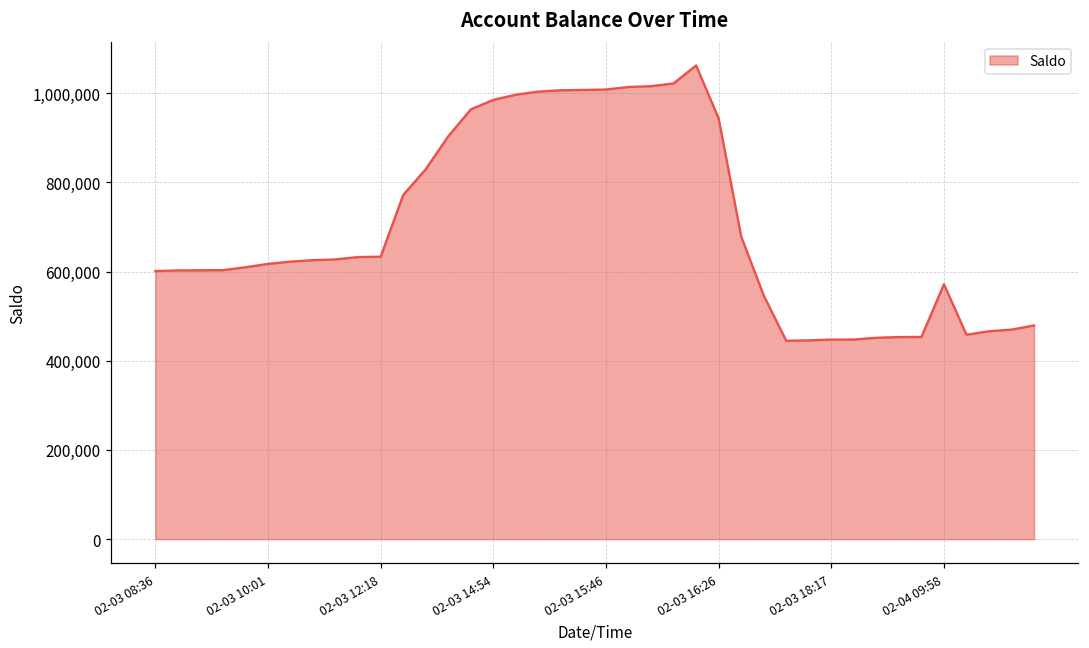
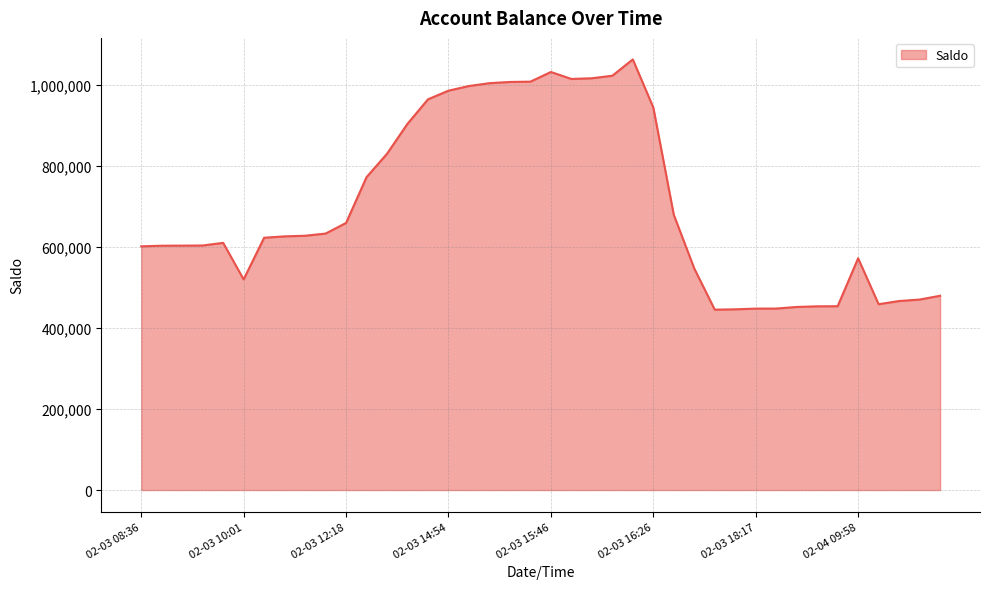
02-03 10:01: 620,000 -> 520,000
02-03 12:18: 630,000 -> 660,000
02-03 15:46: 1,010,000 -> 1,030,000
